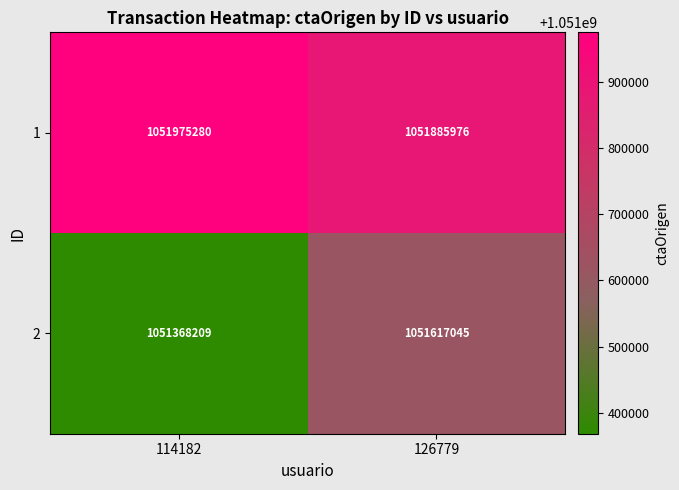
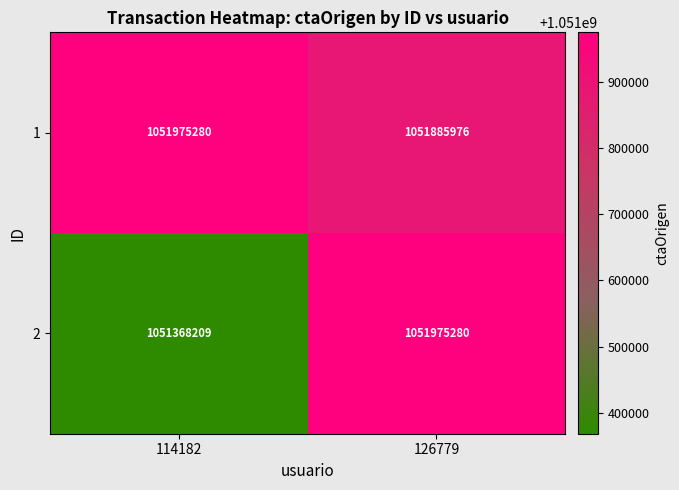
2, 126779: 1051617045 -> 1051975280
